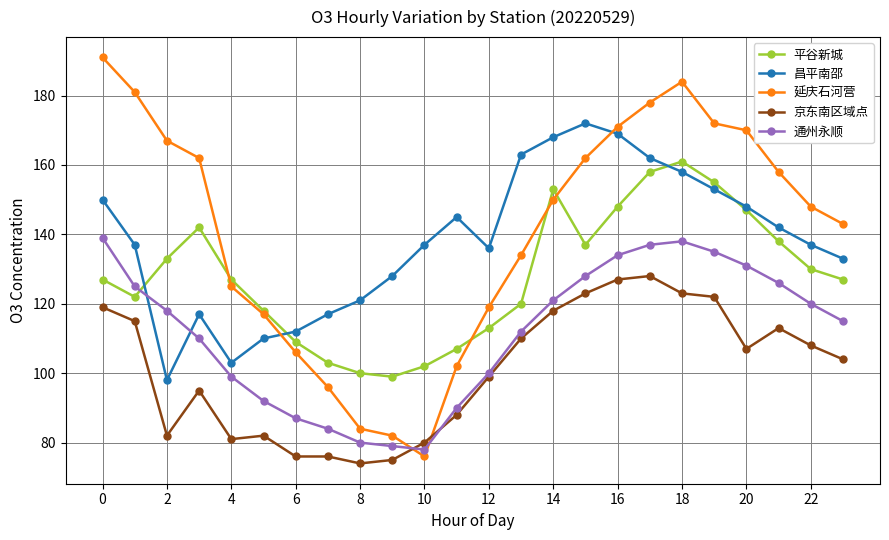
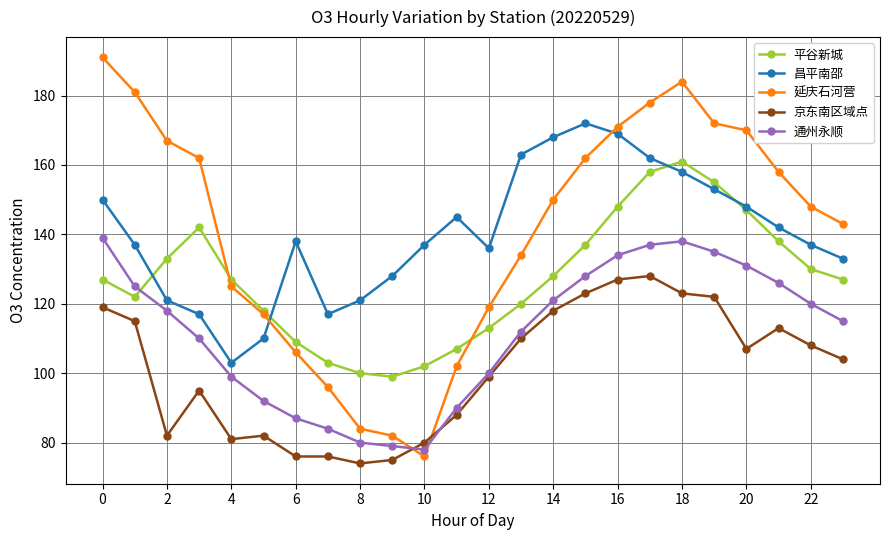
昌平南邵, 2: 98 -> 121
昌平南邵, 6: 112 -> 138
平谷新城, 14: 153 -> 128
